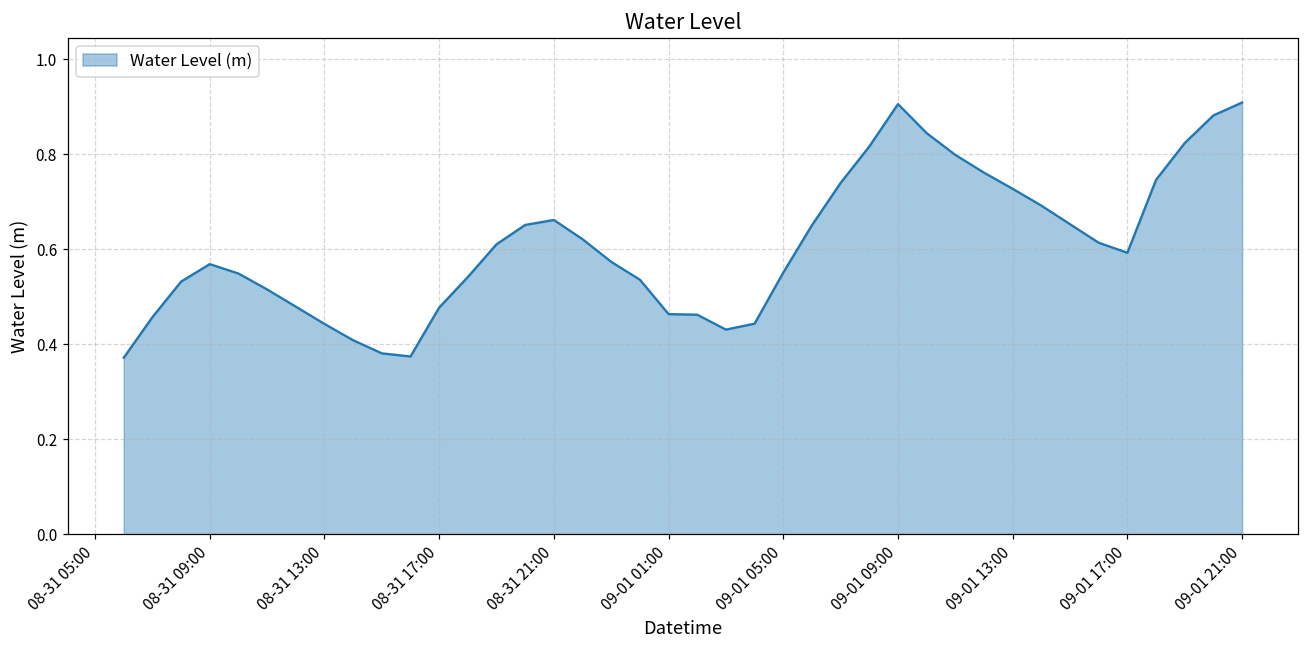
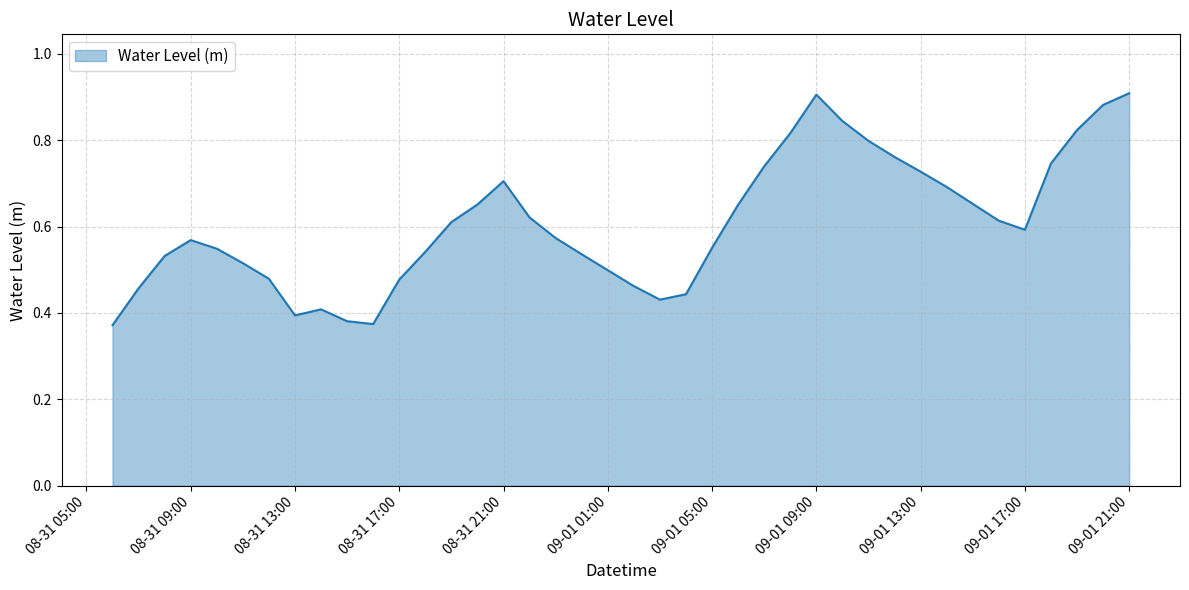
08-31 13:00: 0.44 -> 0.39
08-31 21:00: 0.66 -> 0.71
09-01 01:00: 0.46 -> 0.50
